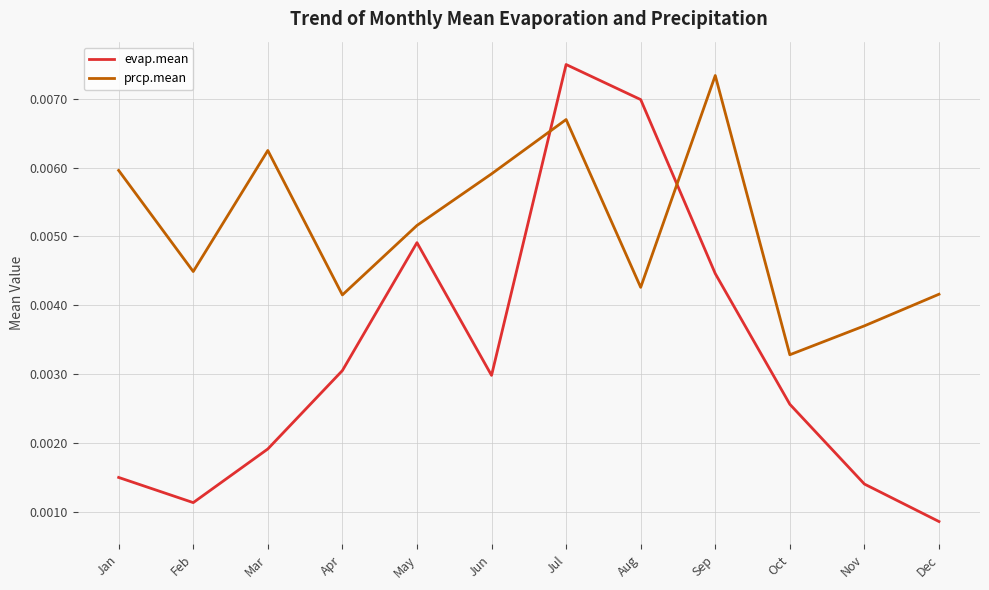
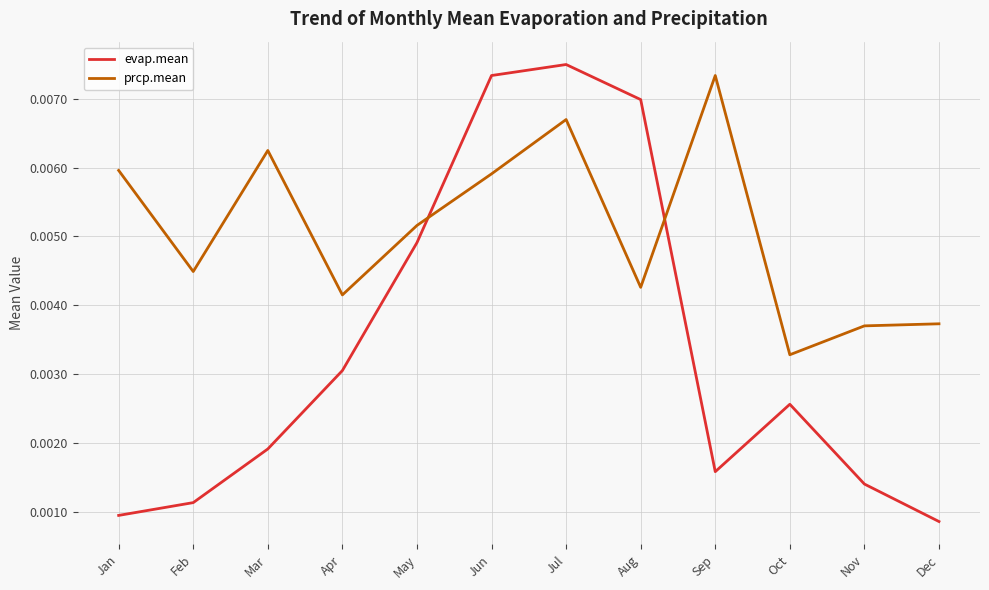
evap.mean, Jan: 0.0015 -> 0.0009
evap.mean, Jun: 0.0030 -> 0.0073
evap.mean, Sep: 0.0045 -> 0.0016
prcp.mean, Dec: 0.0042 -> 0.0037
